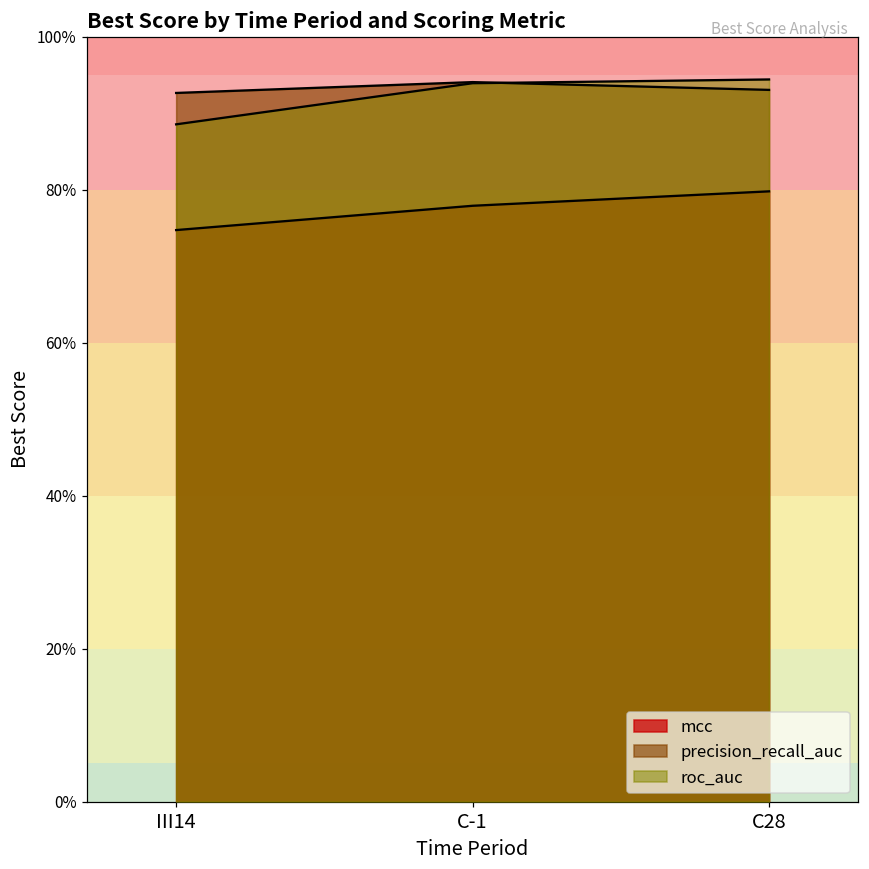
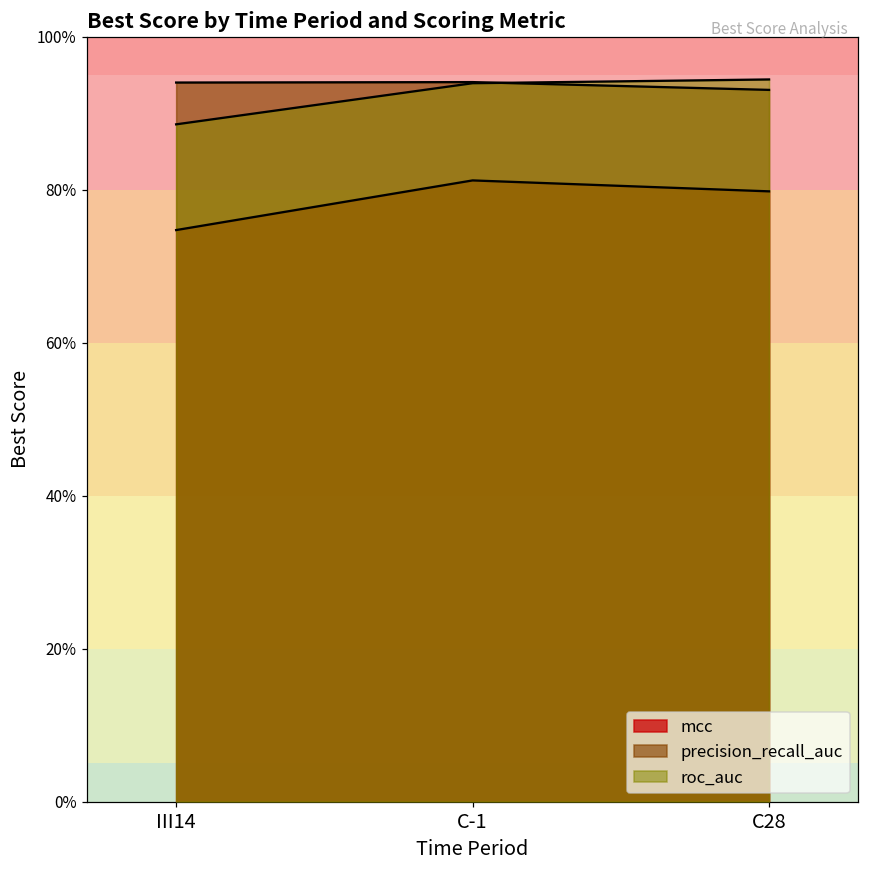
precision_recall_auc, III14: 93% -> 94%
mcc, C-1: 78% -> 81%
